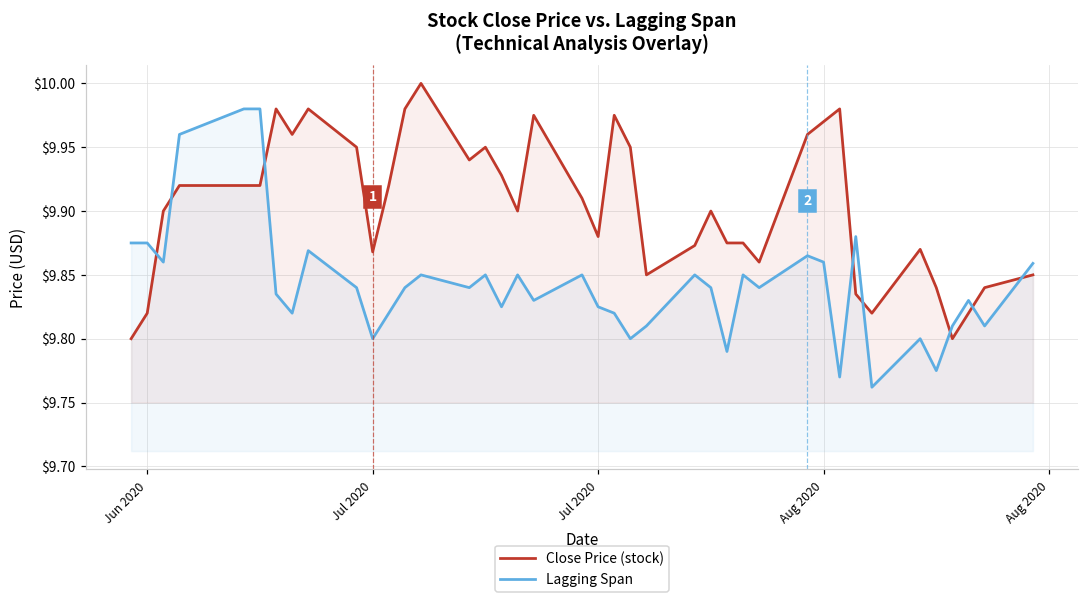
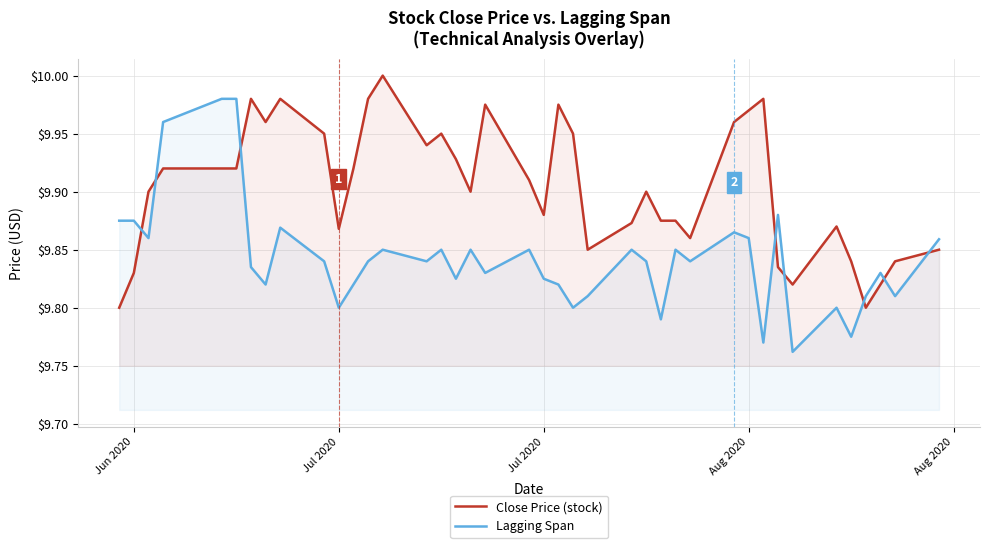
Close Price (stock), Jun 2020: $9.82 -> $9.83
